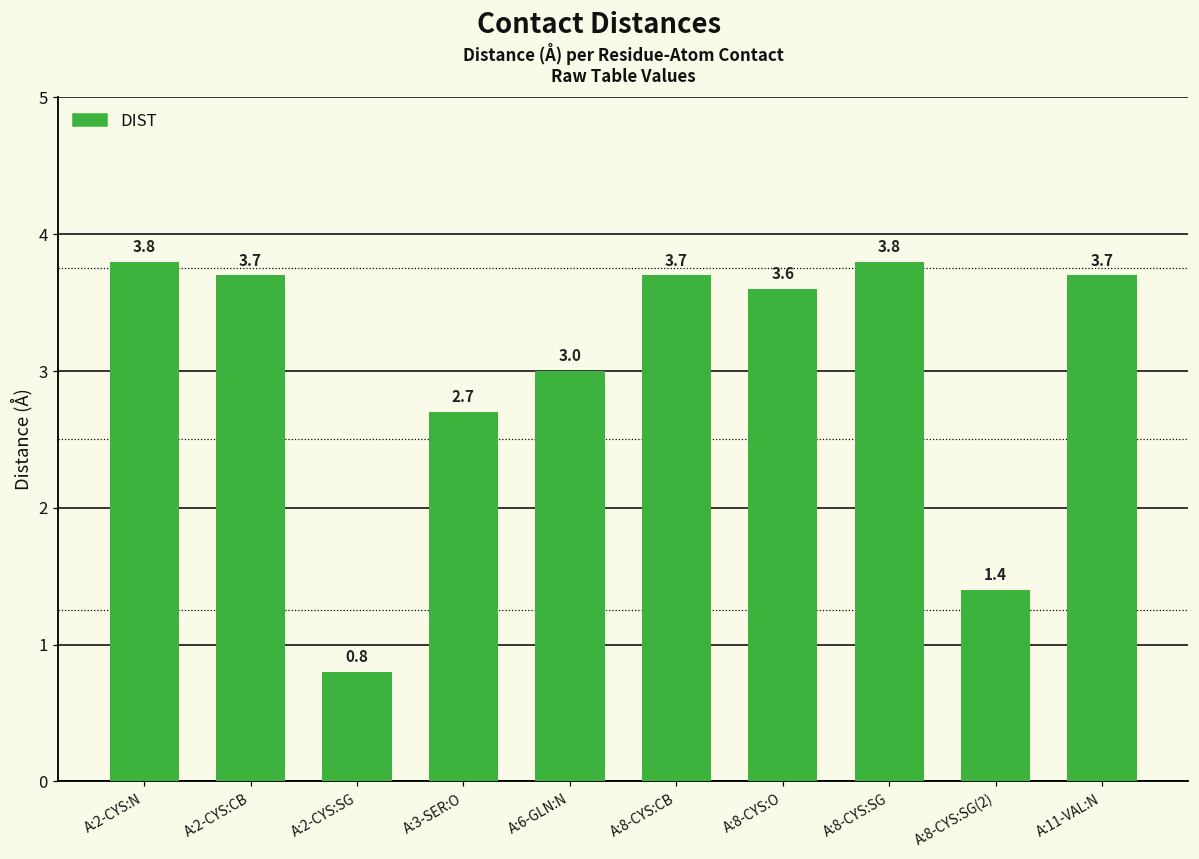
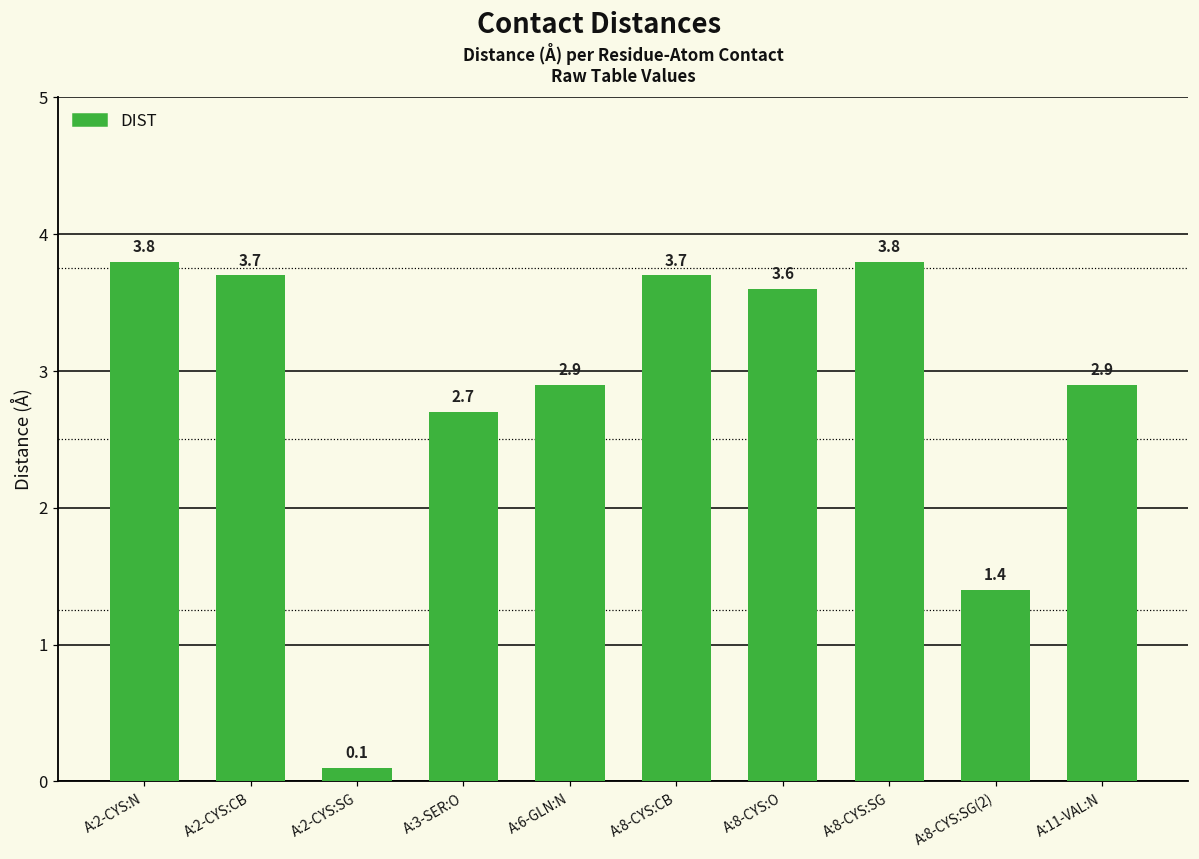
A:2-CYS:SG: 0.8 -> 0.1
A:6-GLN:N: 3.0 -> 2.9
A:11-VAL:N: 3.7 -> 2.9
